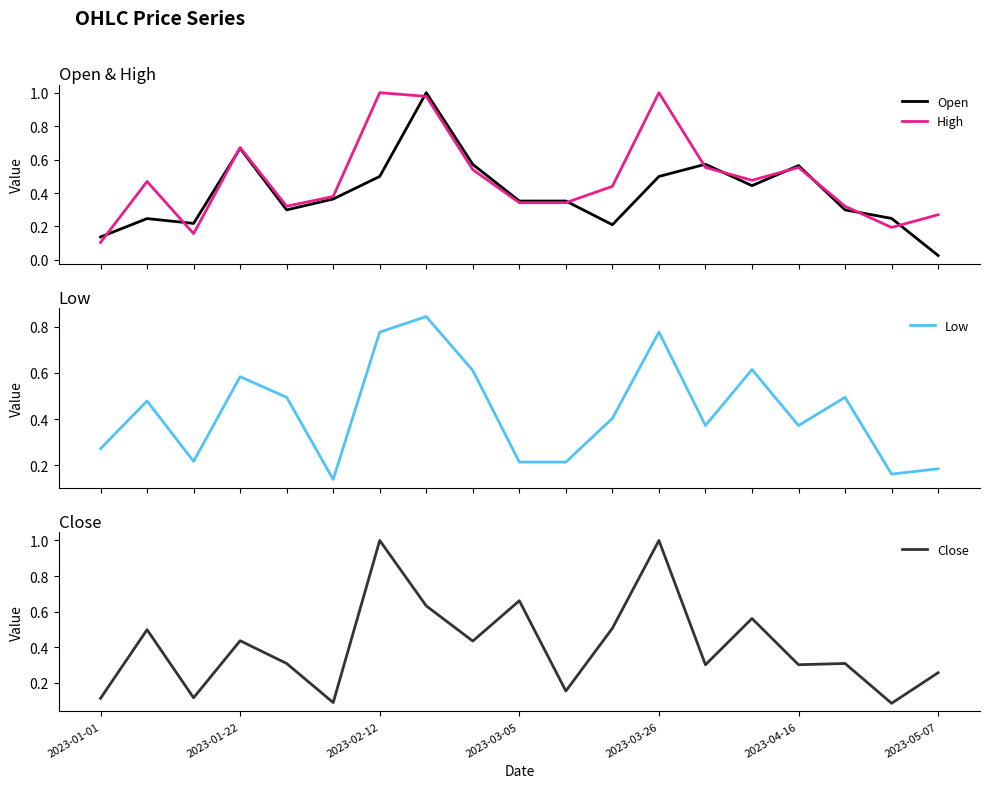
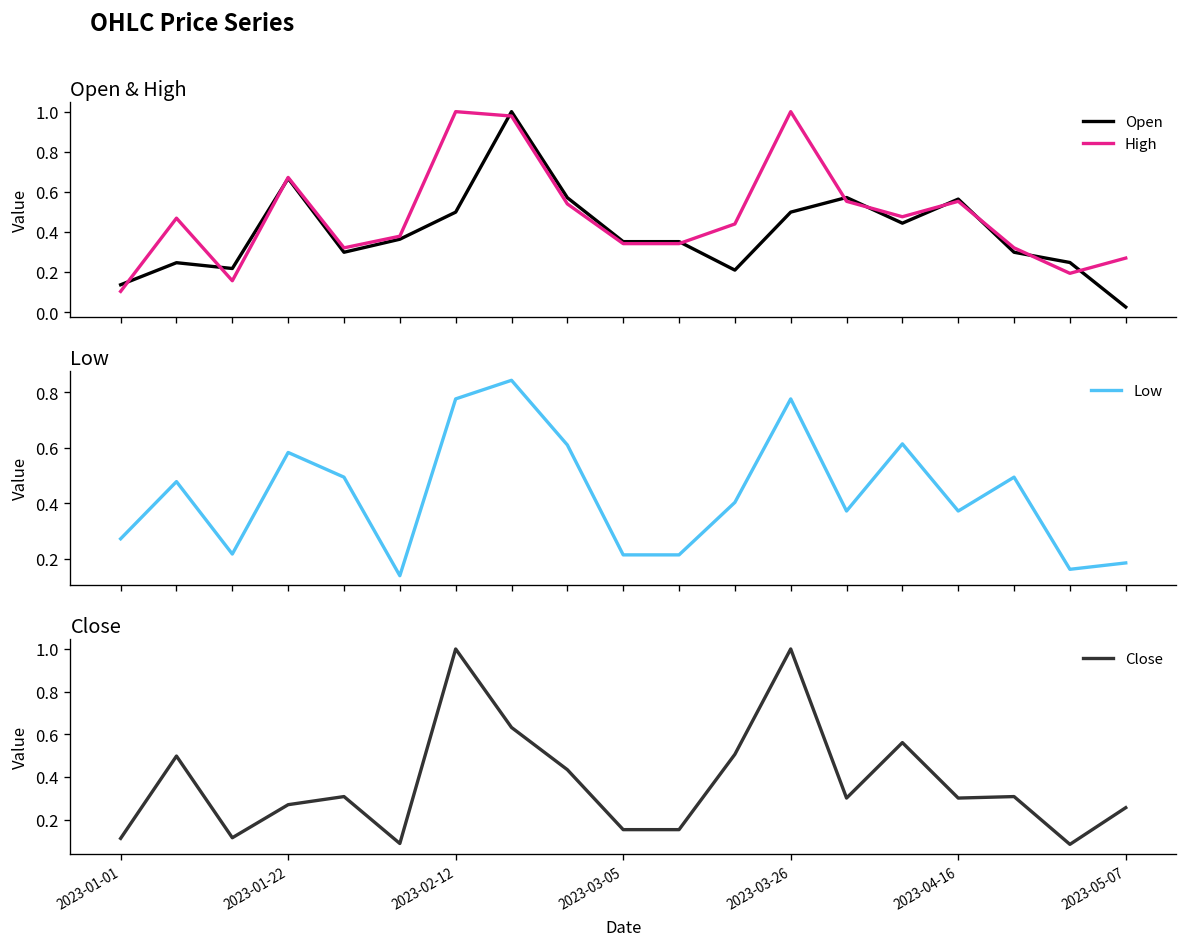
Close, 2023-01-22: 0.44 -> 0.27
Close, 2023-03-05: 0.66 -> 0.15
